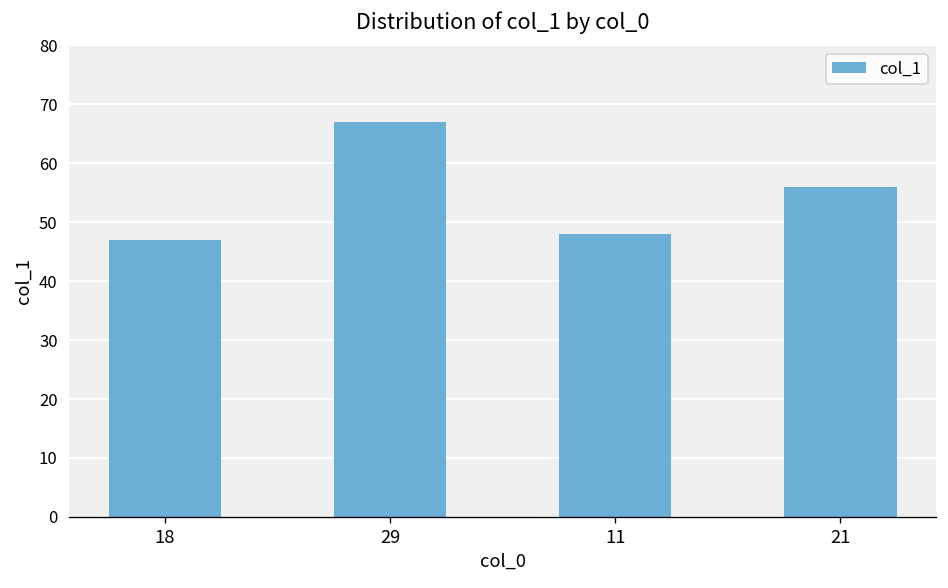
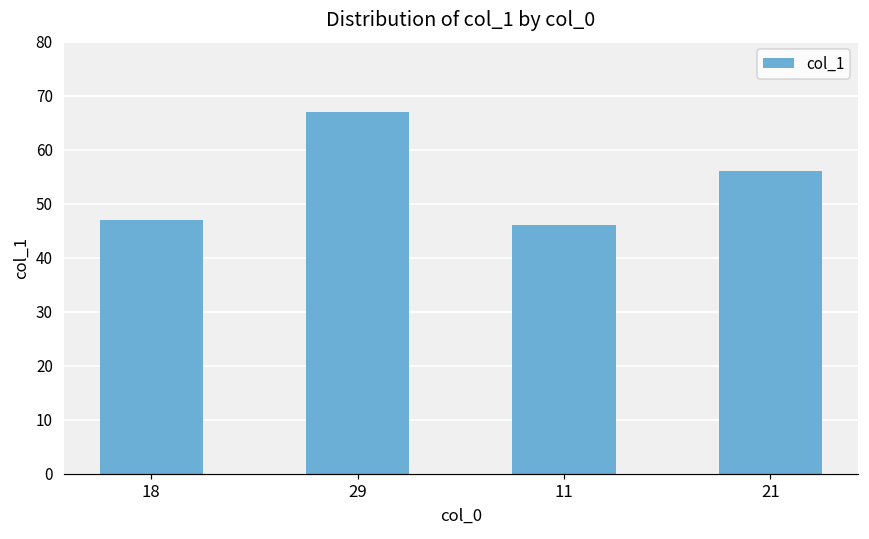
11: 48 -> 46
